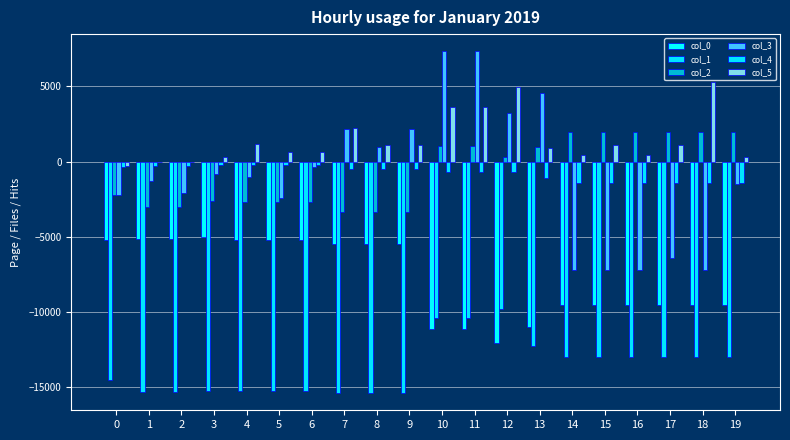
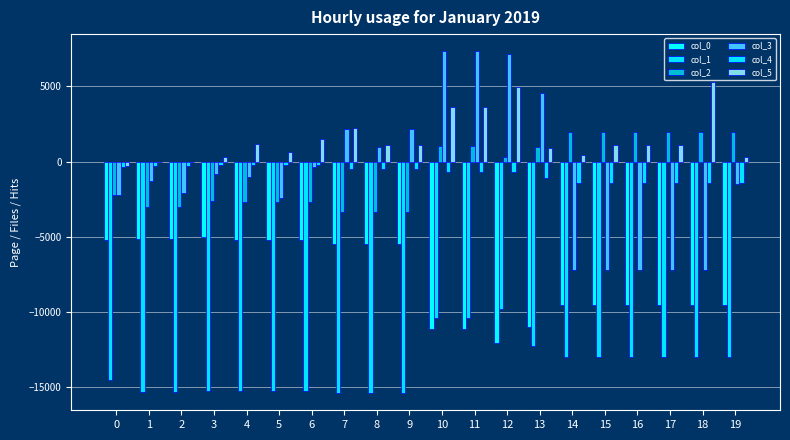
col_5, 6: 600 -> 1500
col_3, 12: 3200 -> 7100
col_5, 16: 400 -> 1100
col_3, 17: -6400 -> -7200
